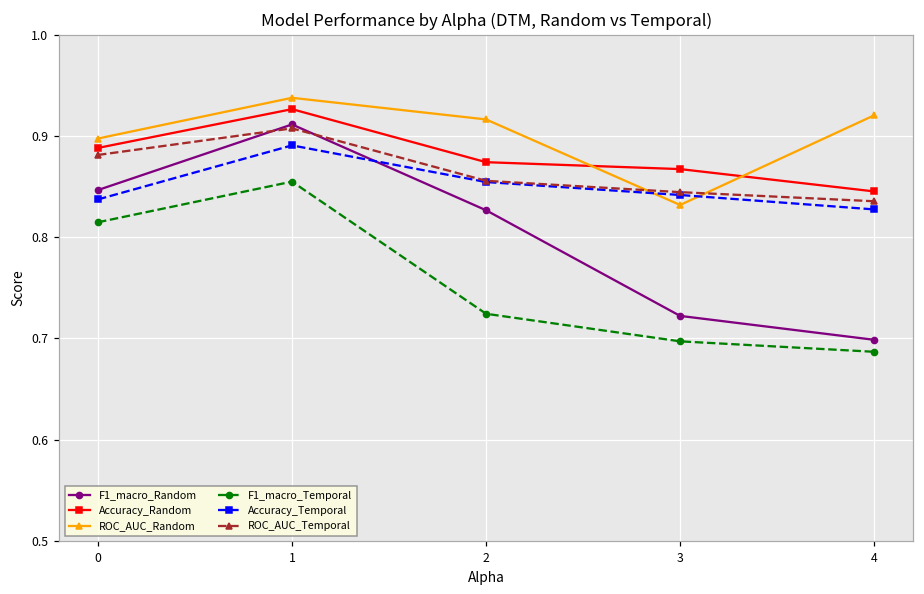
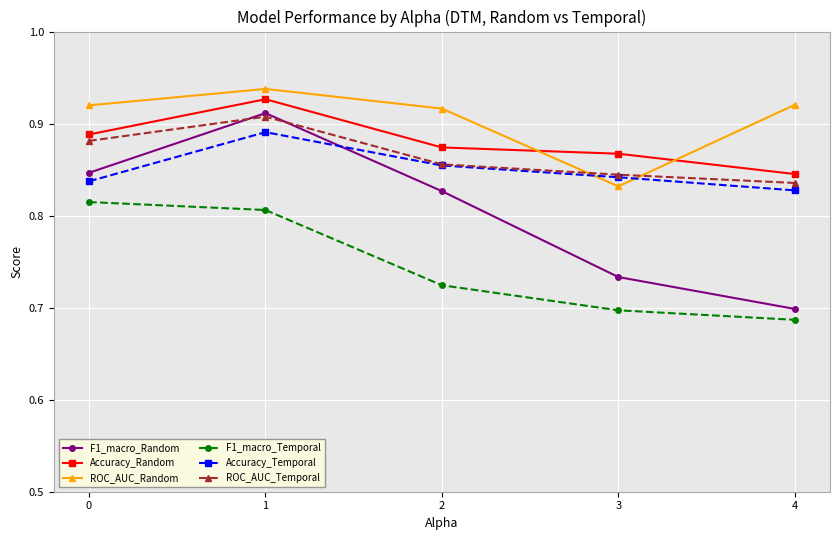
ROC_AUC_Random, 0: 0.90 -> 0.92
F1_macro_Temporal, 1: 0.85 -> 0.81
F1_macro_Random, 3: 0.72 -> 0.73
